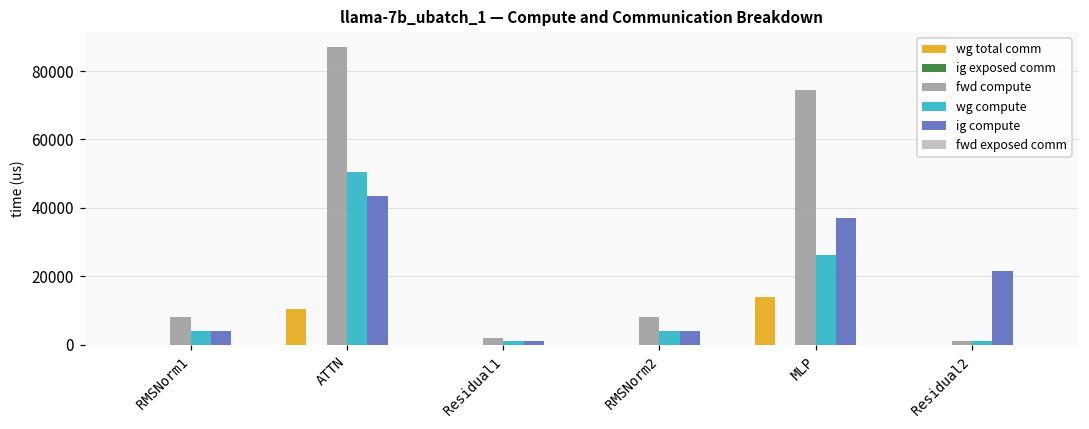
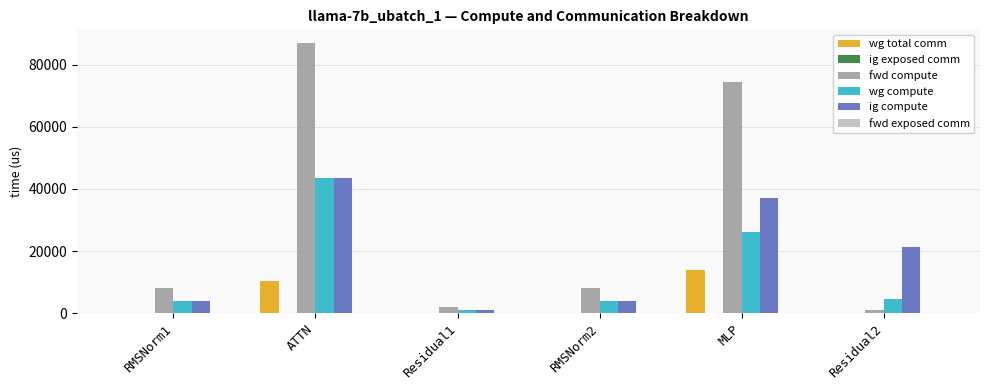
wg compute, ATTN: 51000 -> 44000
wg compute, Residual2: 1000 -> 5000
